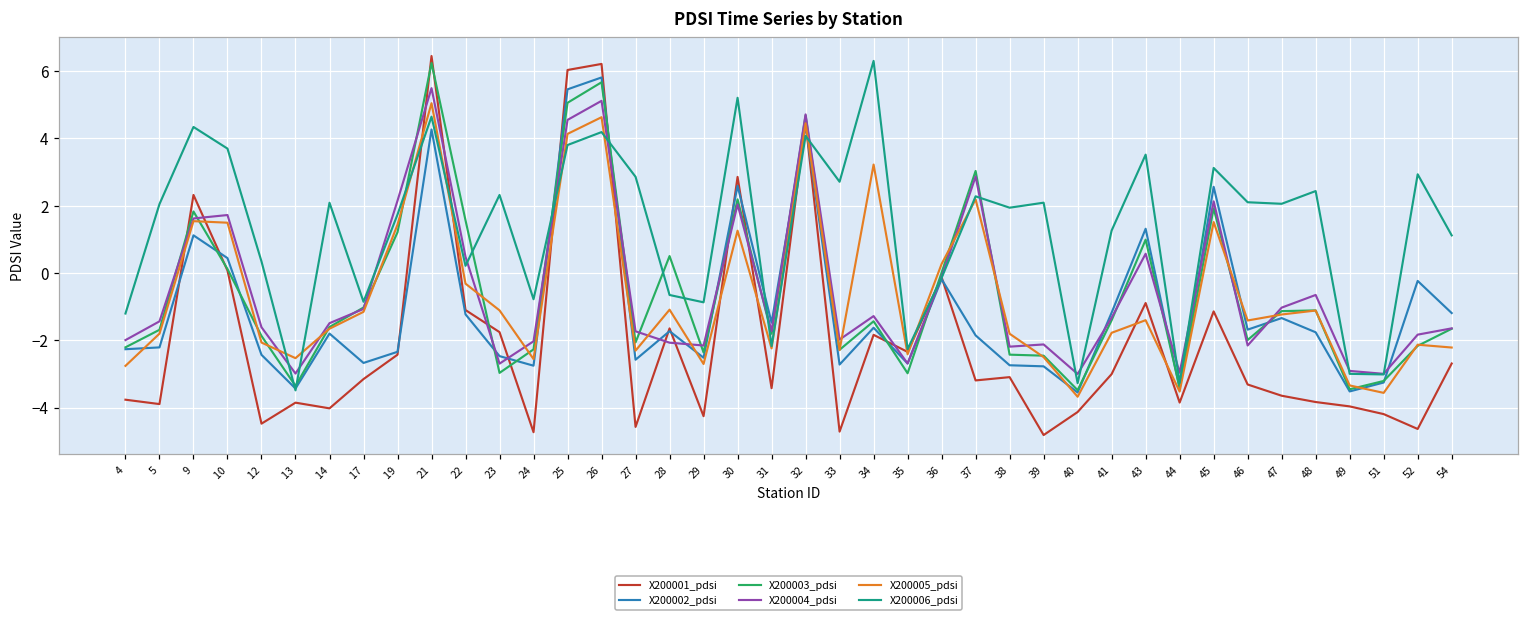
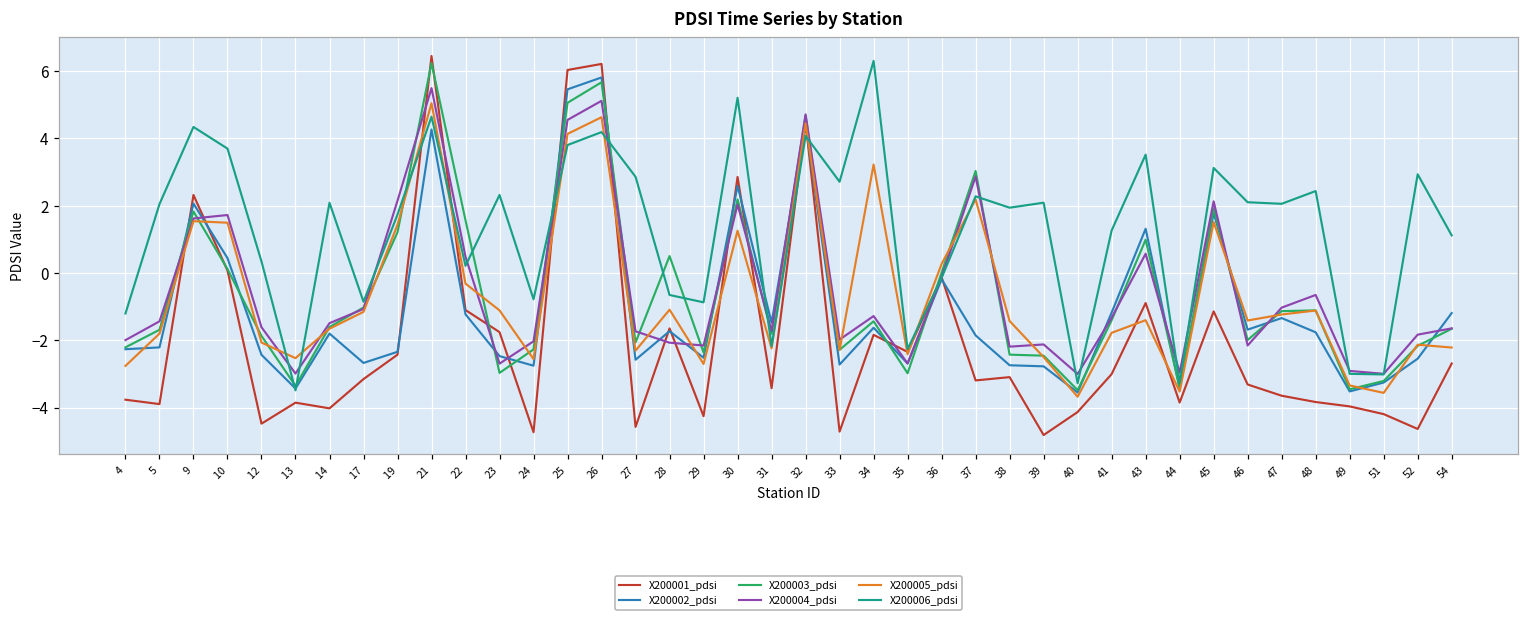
X200002_pdsi, 9: 1.1 -> 2.1
X200005_pdsi, 38: -1.8 -> -1.4
X200002_pdsi, 45: 2.6 -> 1.8
X200002_pdsi, 52: -0.2 -> -2.5
